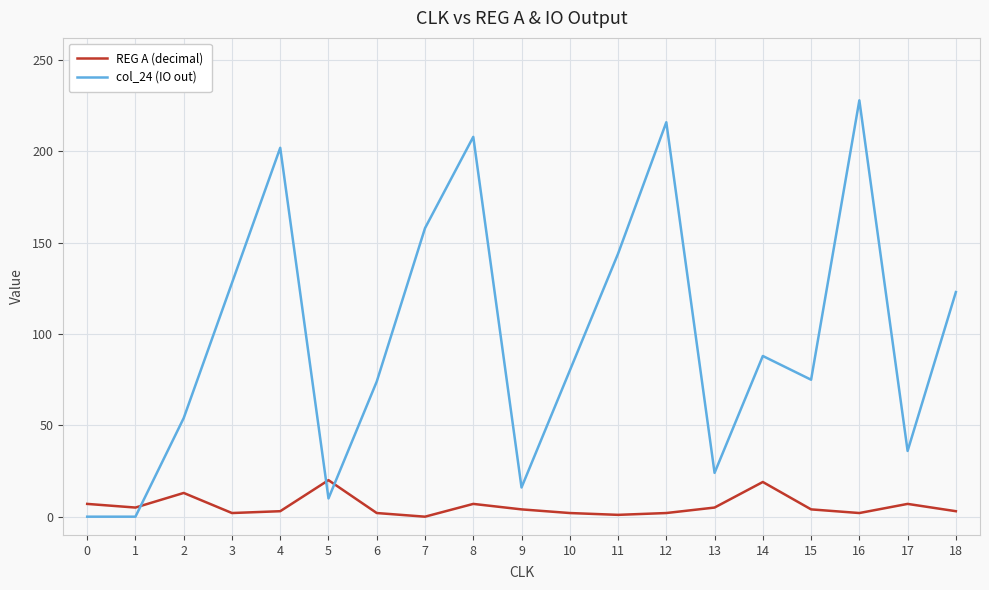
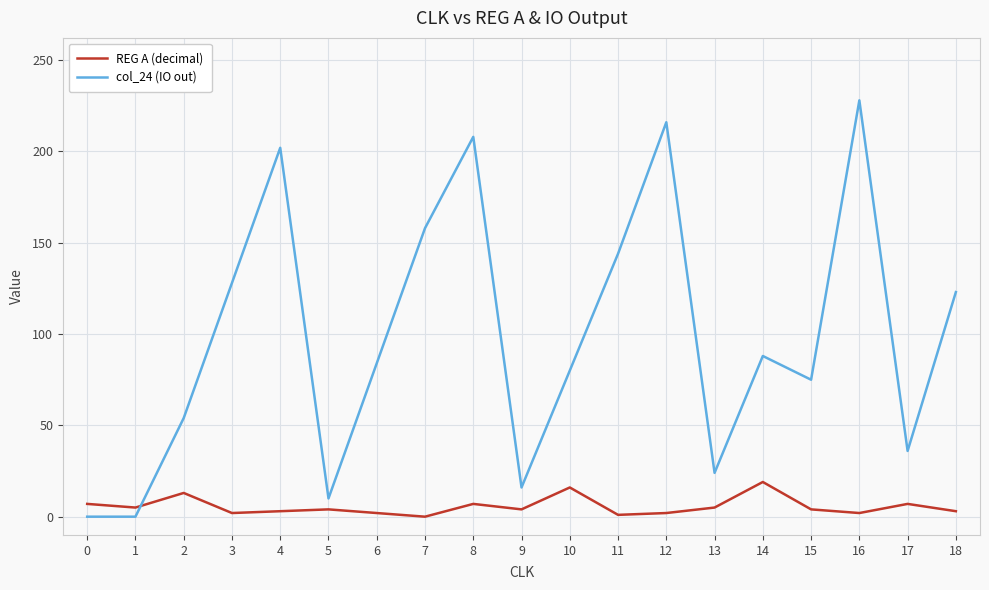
REG A (decimal), 5: 20 -> 4
col_24 (IO out), 6: 74 -> 84
REG A (decimal), 10: 2 -> 16
